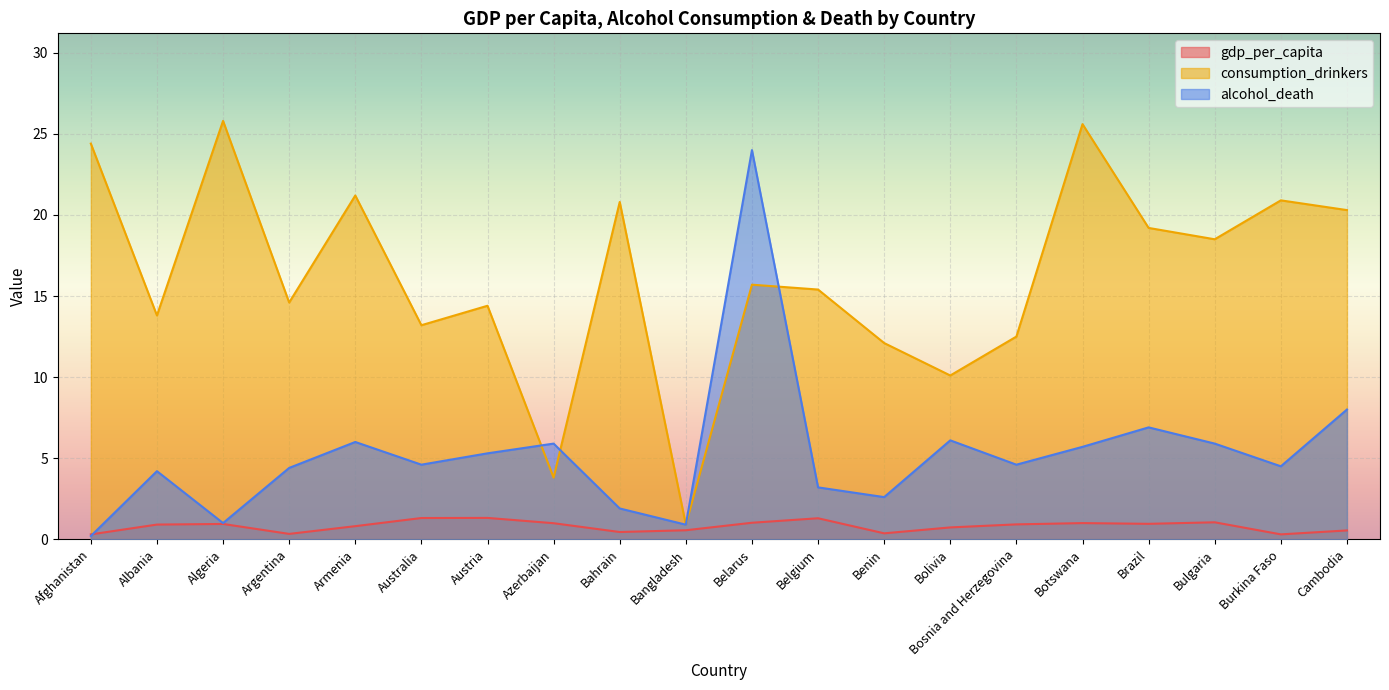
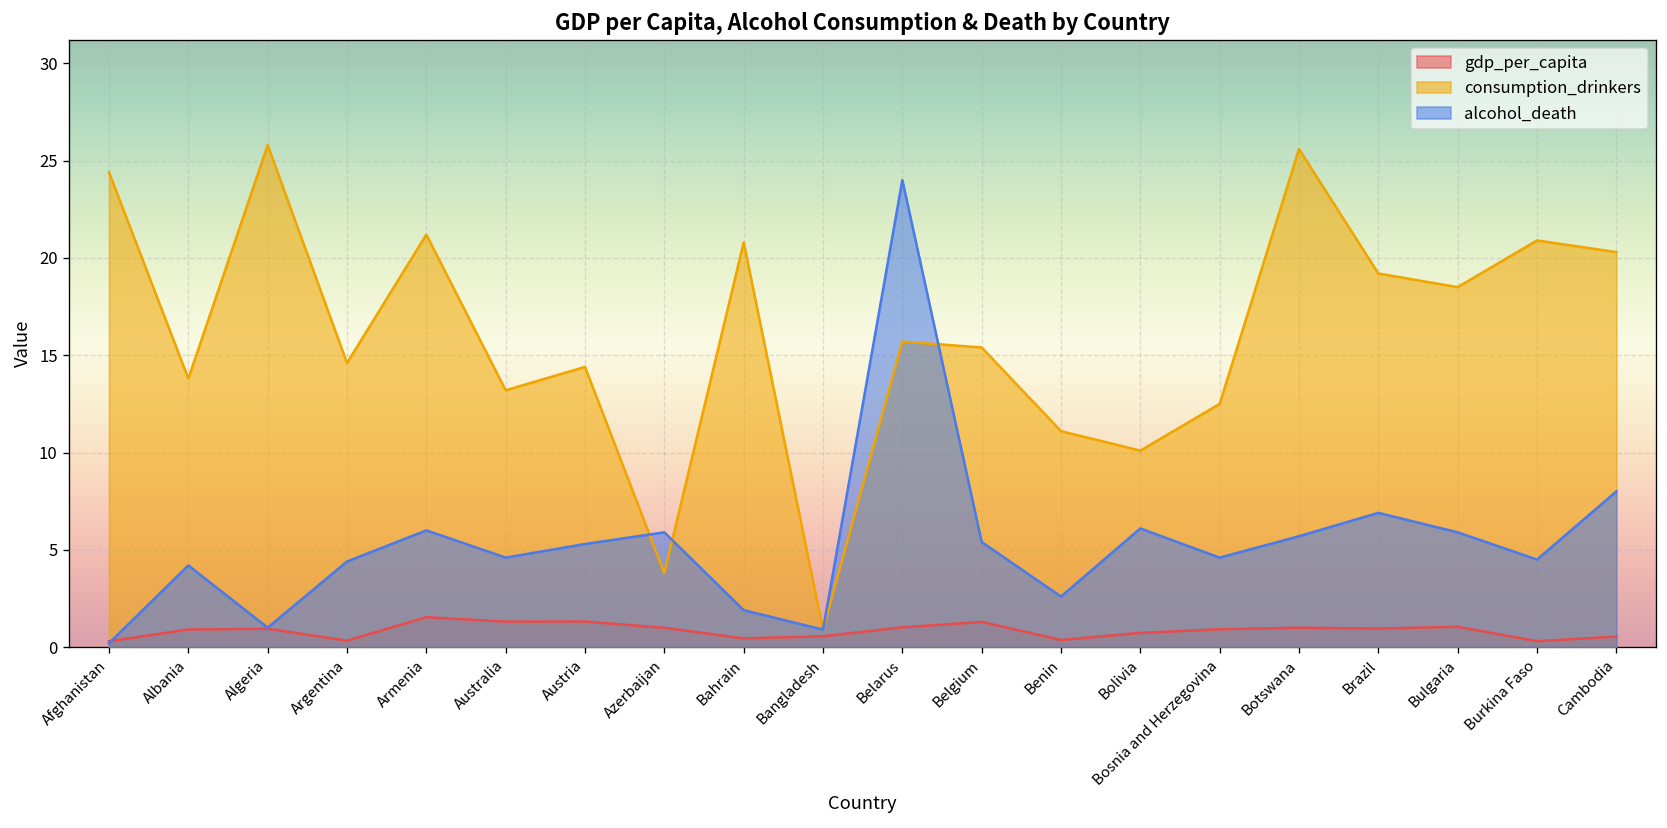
gdp_per_capita, Armenia: 0.8 -> 1.5
alcohol_death, Belgium: 3.2 -> 5.4
consumption_drinkers, Benin: 12.1 -> 11.1
